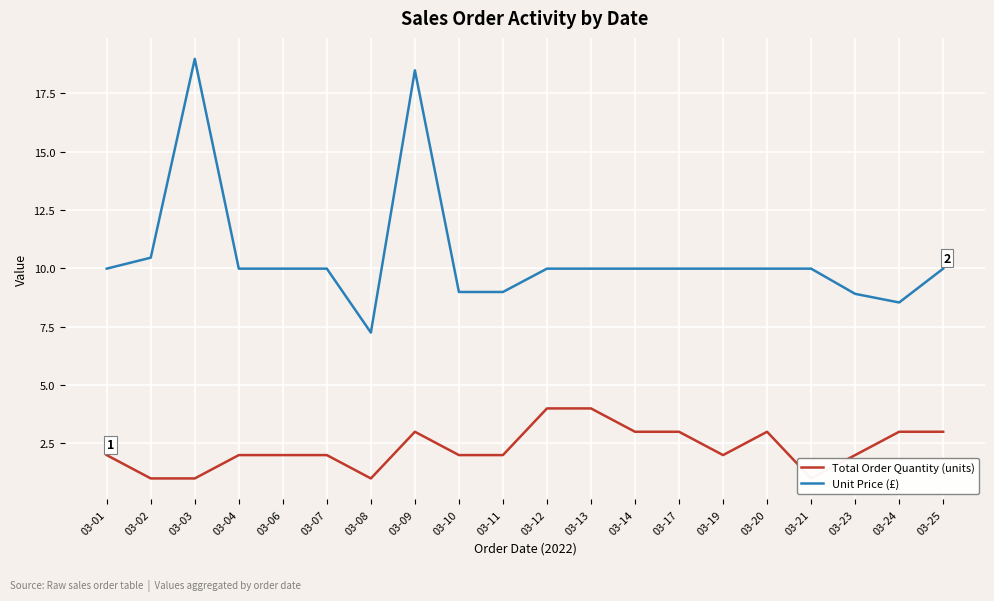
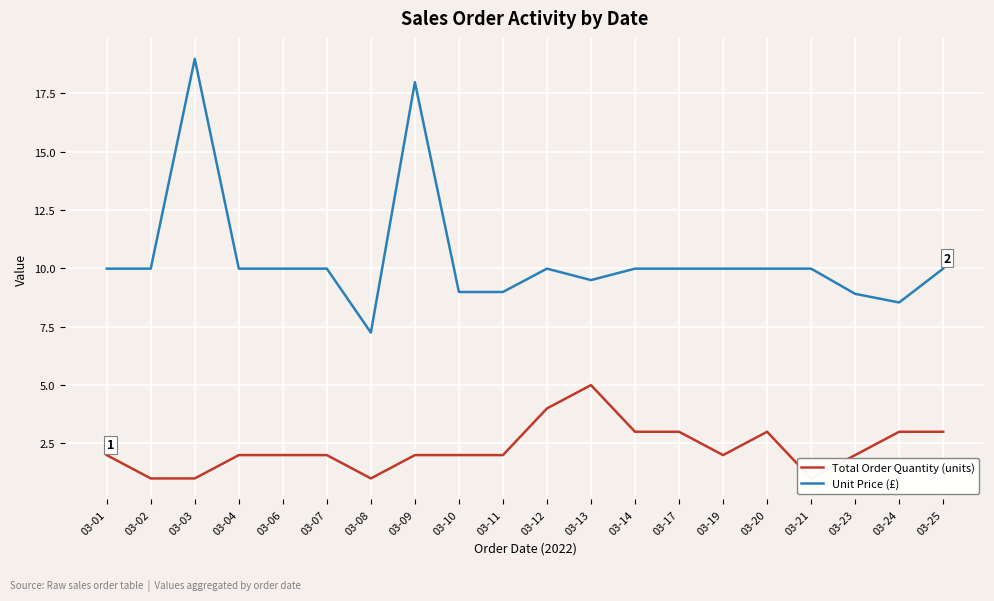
Unit Price (£), 03-02: 10.5 -> 10.0
Total Order Quantity (units), 03-09: 3 -> 2
Unit Price (£), 03-09: 18.5 -> 18.0
Total Order Quantity (units), 03-13: 4 -> 5
Unit Price (£), 03-13: 10.0 -> 9.5
